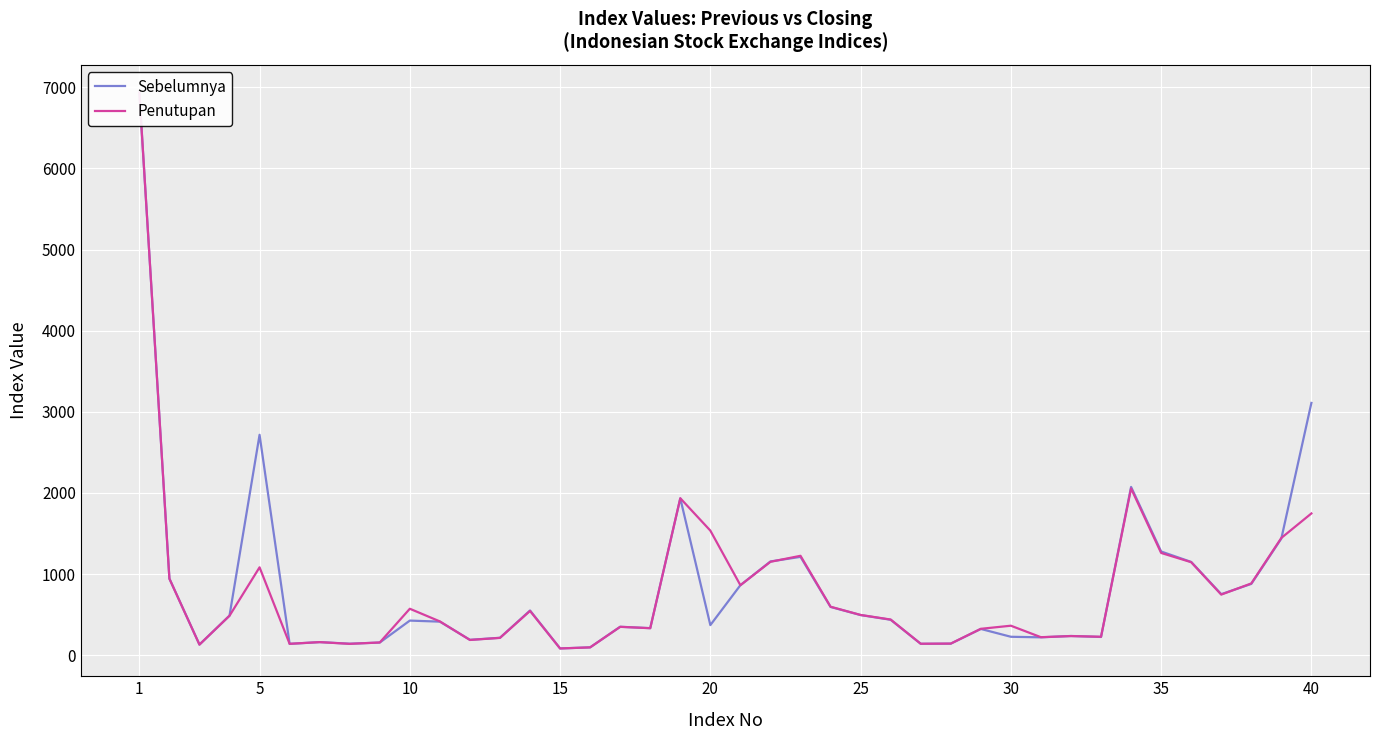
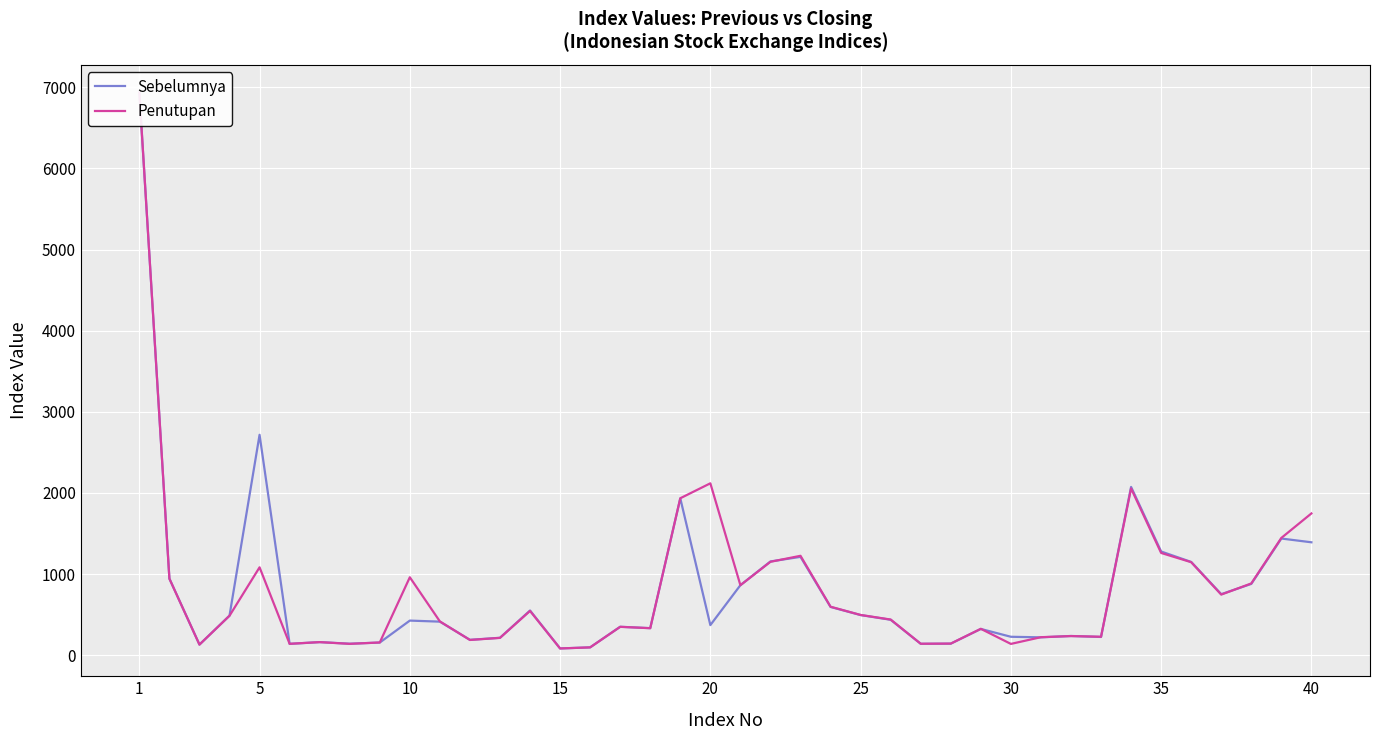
Penutupan, 10: 600 -> 1000
Penutupan, 20: 1500 -> 2100
Penutupan, 30: 400 -> 100
Sebelumnya, 40: 3100 -> 1400
